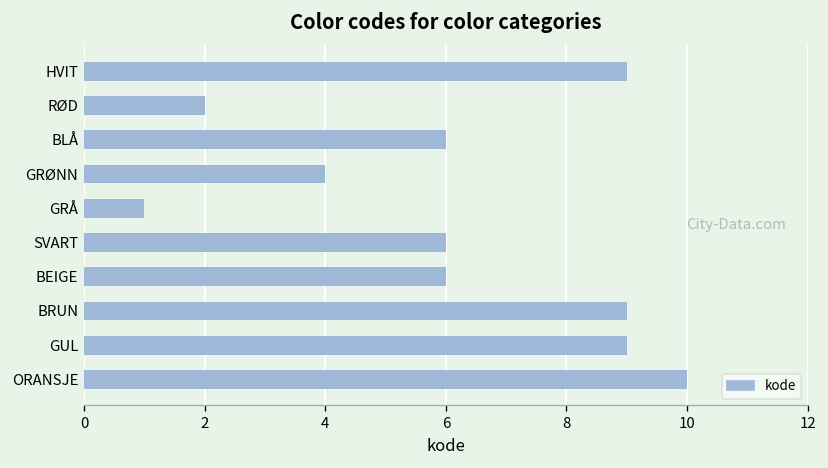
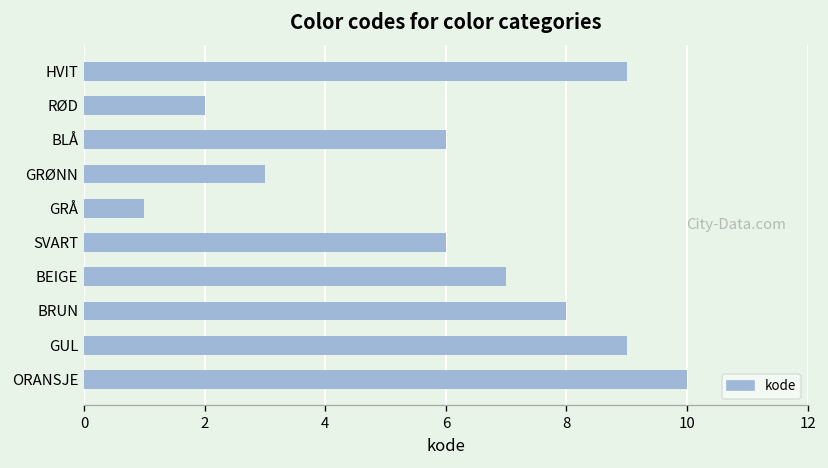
GRØNN: 4 -> 3
BEIGE: 6 -> 7
BRUN: 9 -> 8
